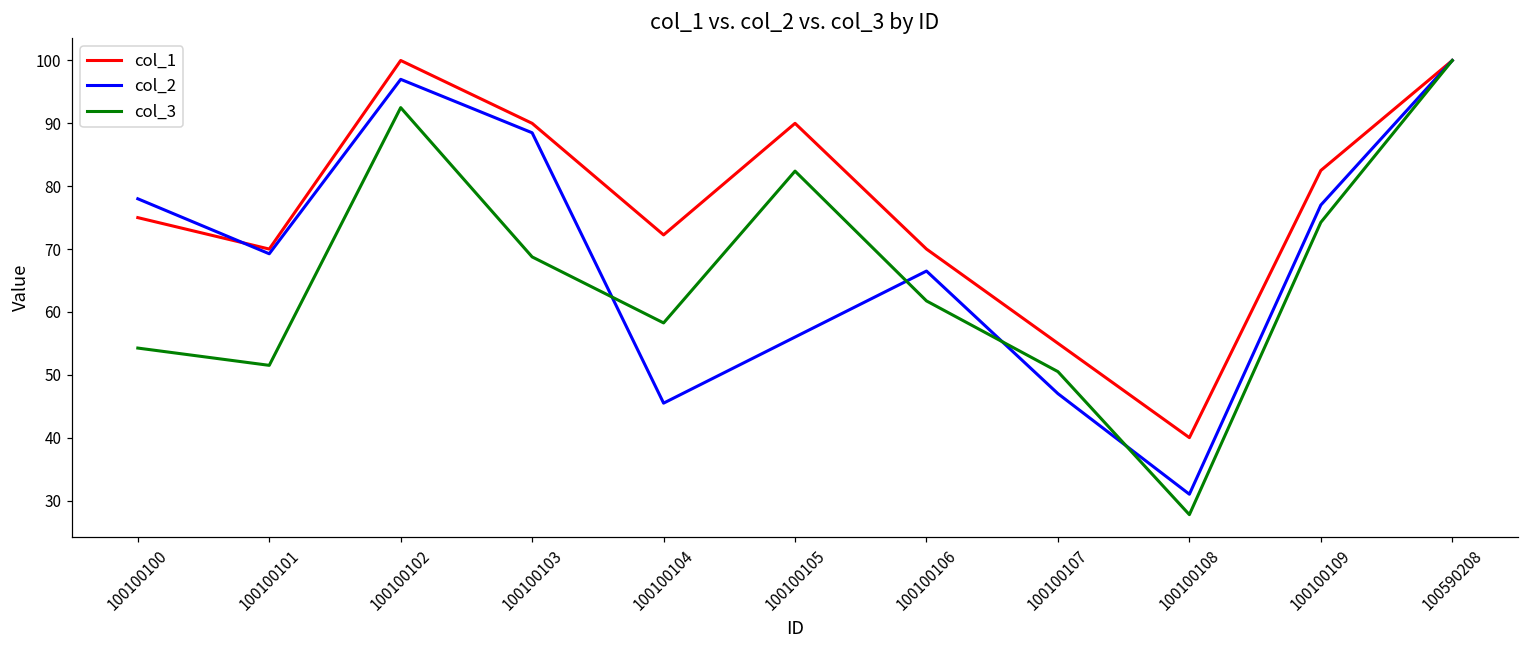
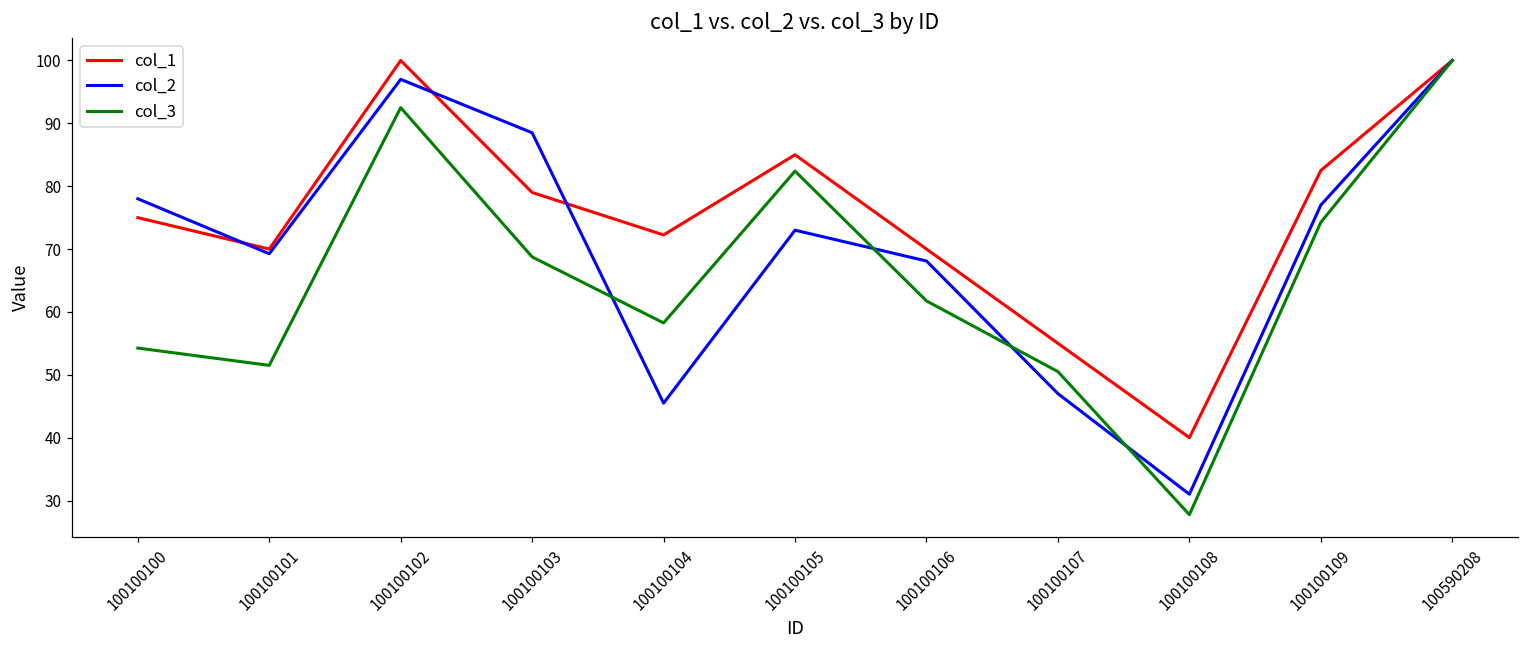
col_1, 100100103: 90 -> 79
col_1, 100100105: 90 -> 85
col_2, 100100105: 56 -> 73
col_2, 100100106: 67 -> 68
